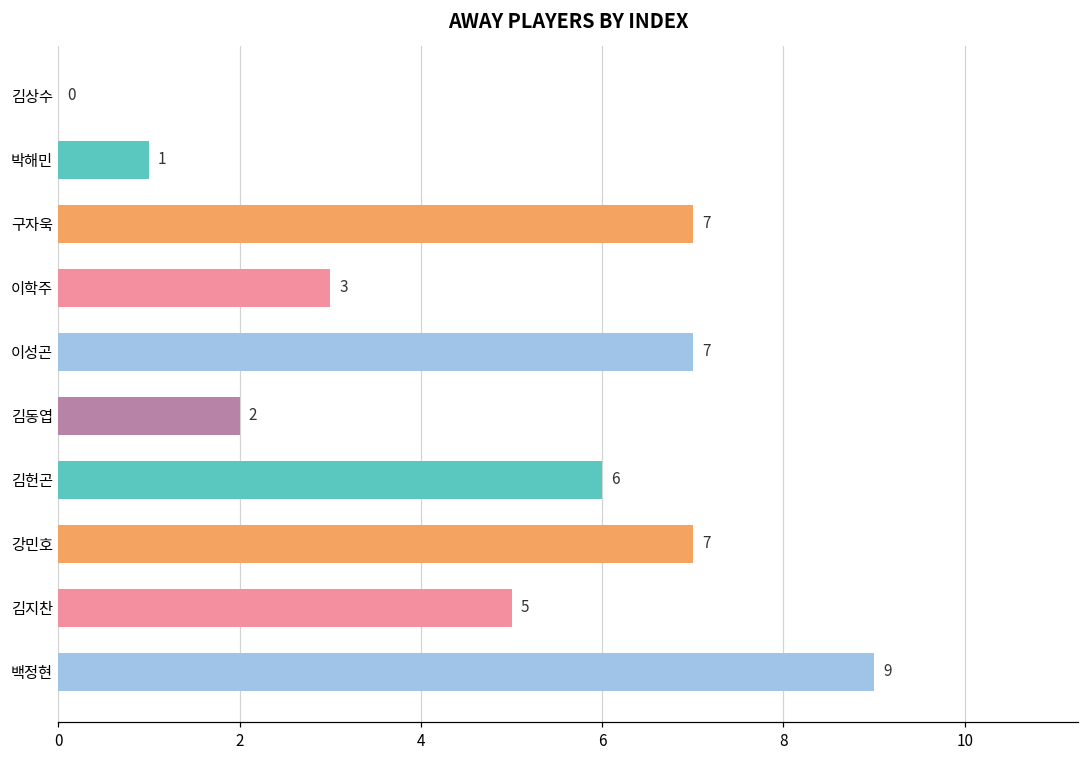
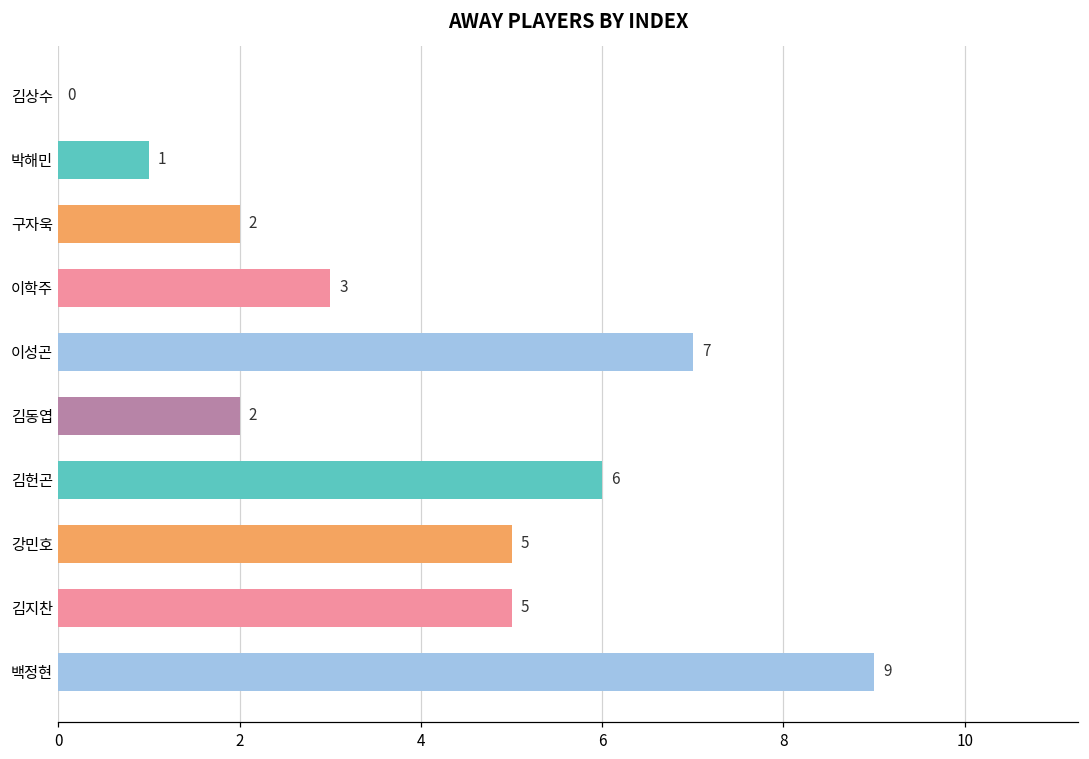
구자욱: 7 -> 2
강민호: 7 -> 5
